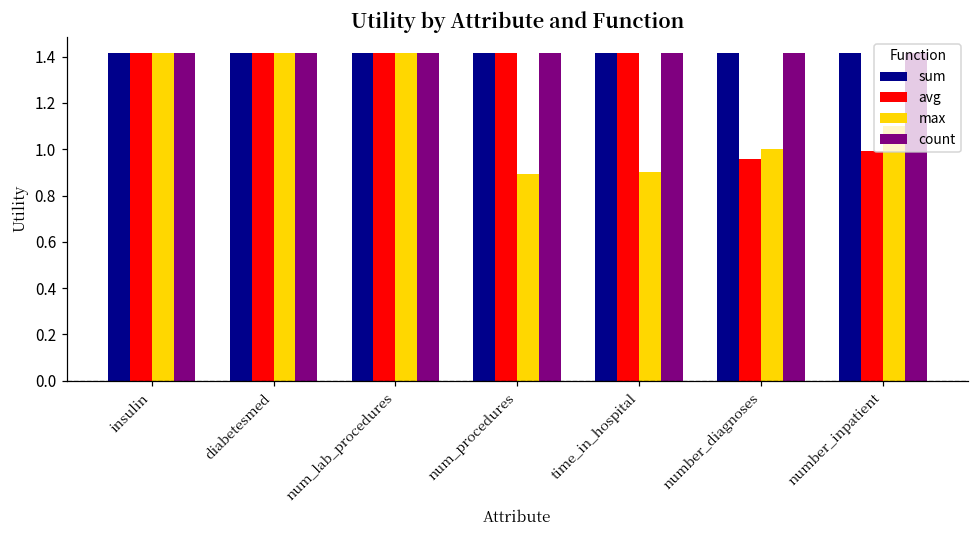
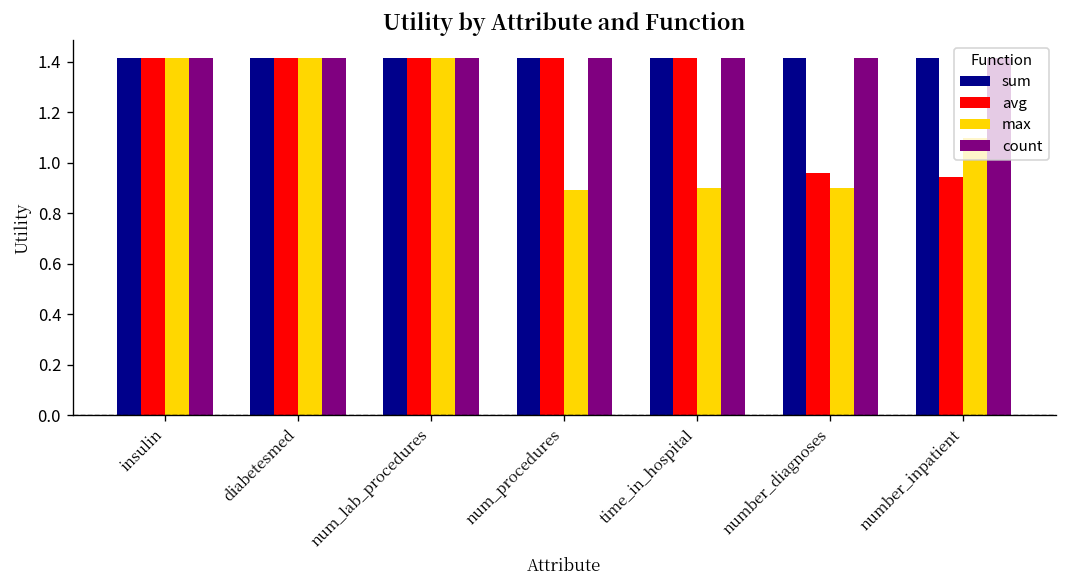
max, number_diagnoses: 1.0 -> 0.9
avg, number_inpatient: 0.99 -> 0.94
